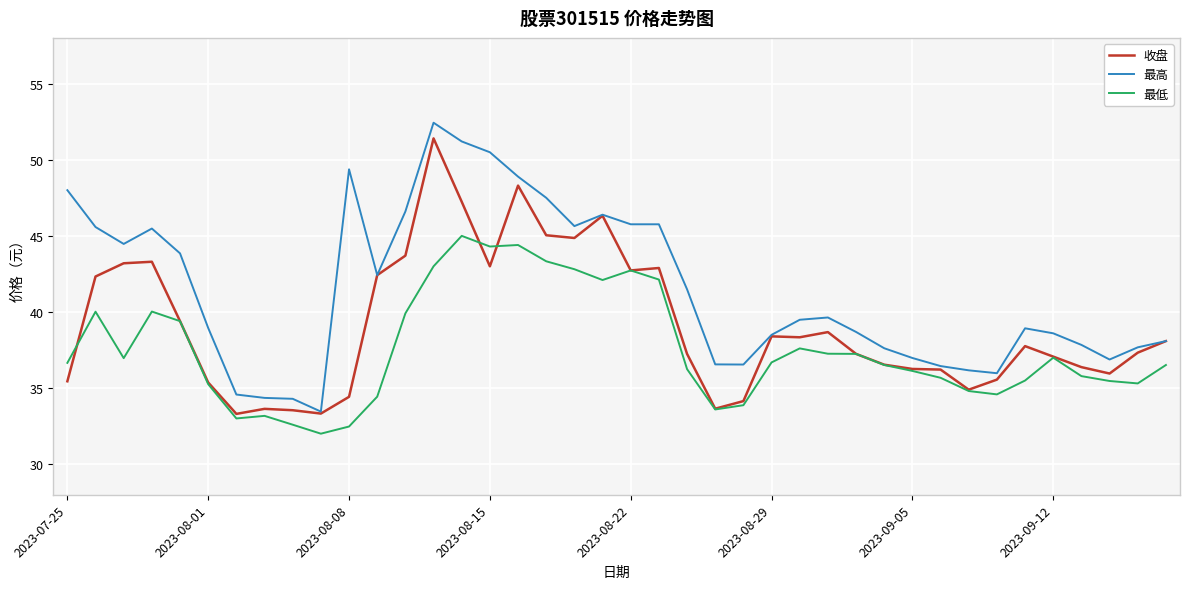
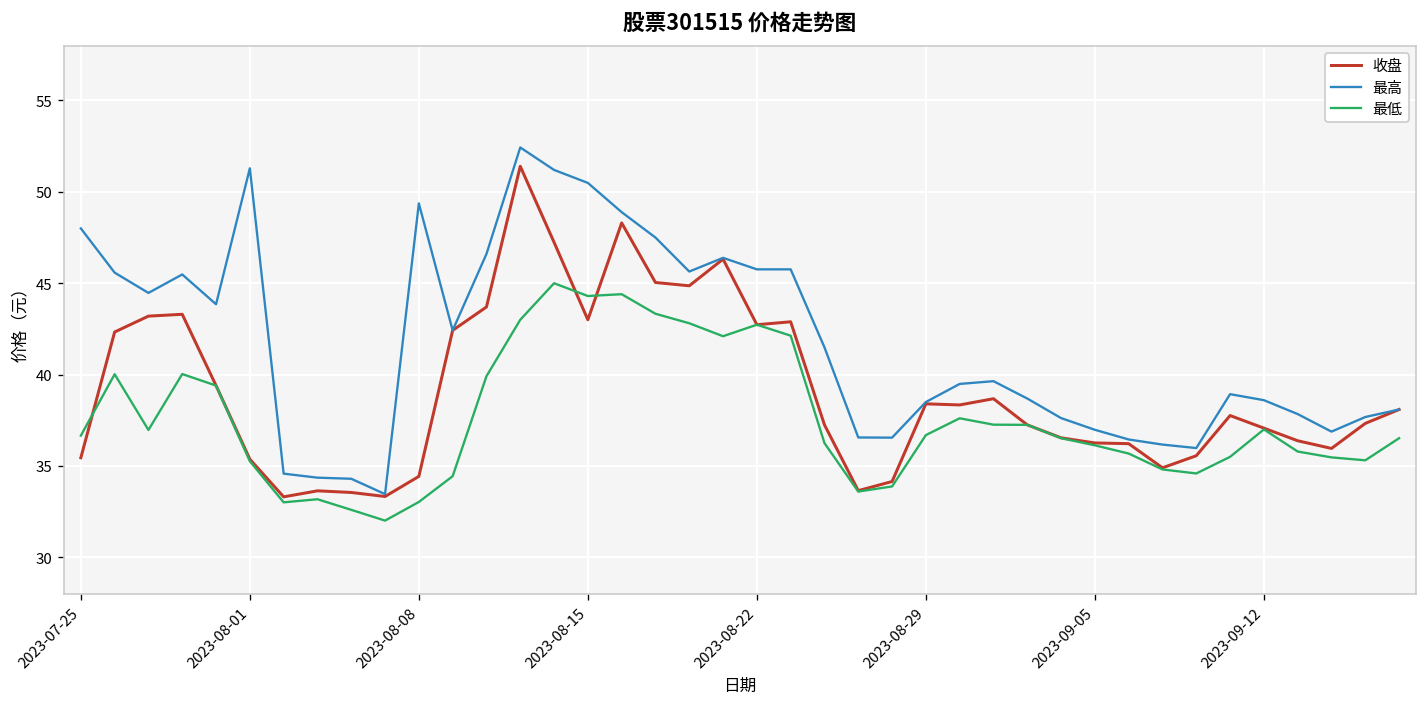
最高, 2023-08-01: 39.0 -> 51.3
最低, 2023-08-08: 32.5 -> 33.0
